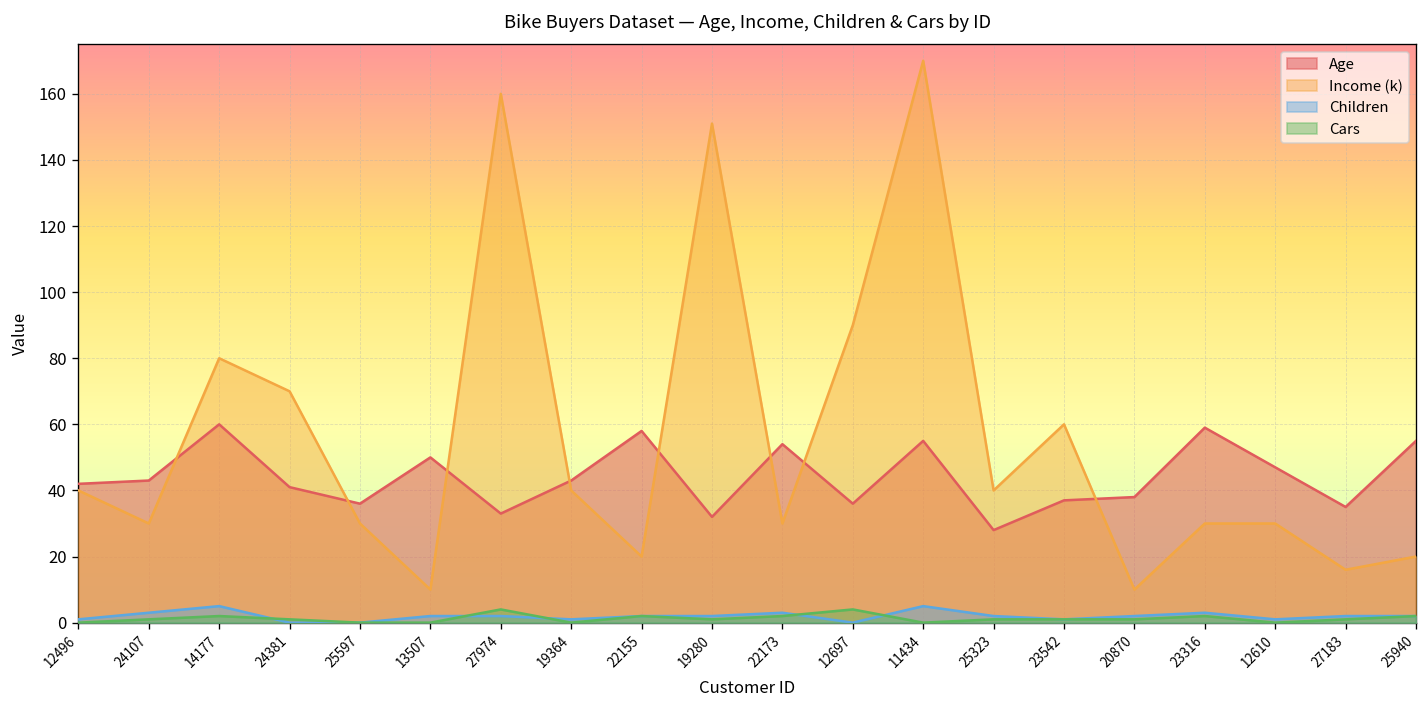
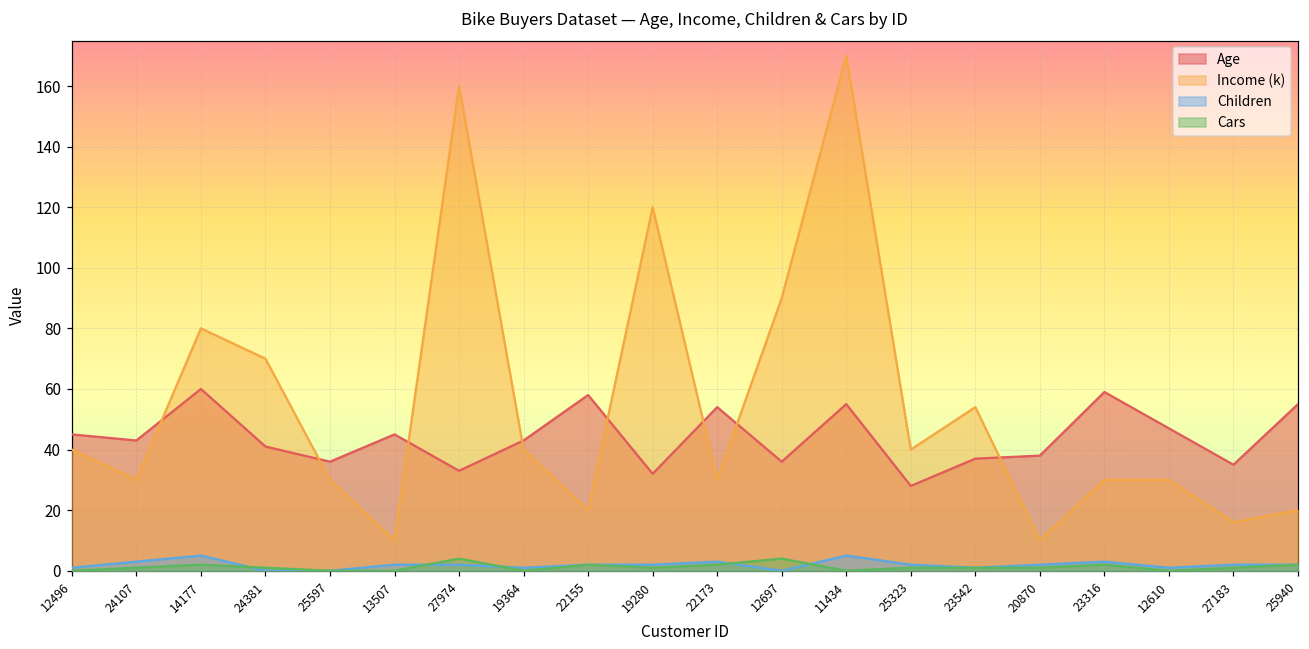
Age, 12496: 42 -> 45
Age, 13507: 50 -> 45
Income (k), 19280: 151 -> 120
Income (k), 23542: 60 -> 54
